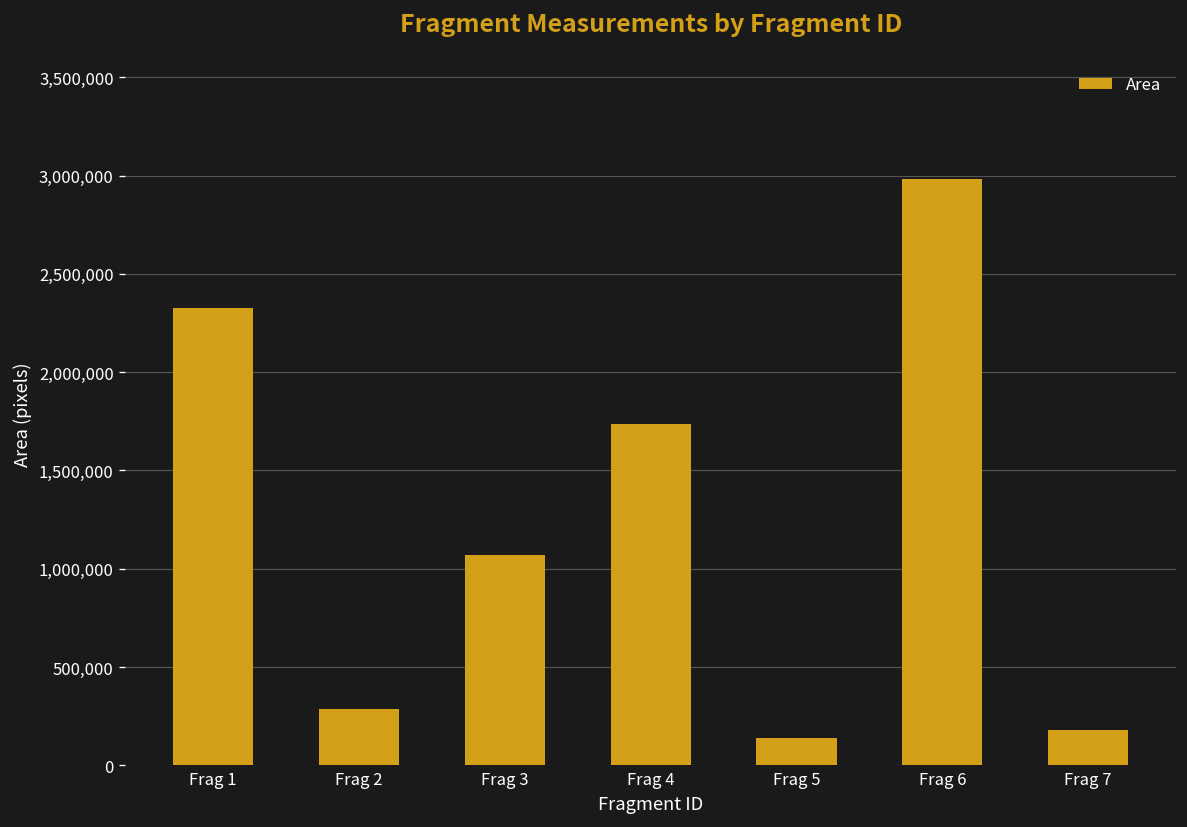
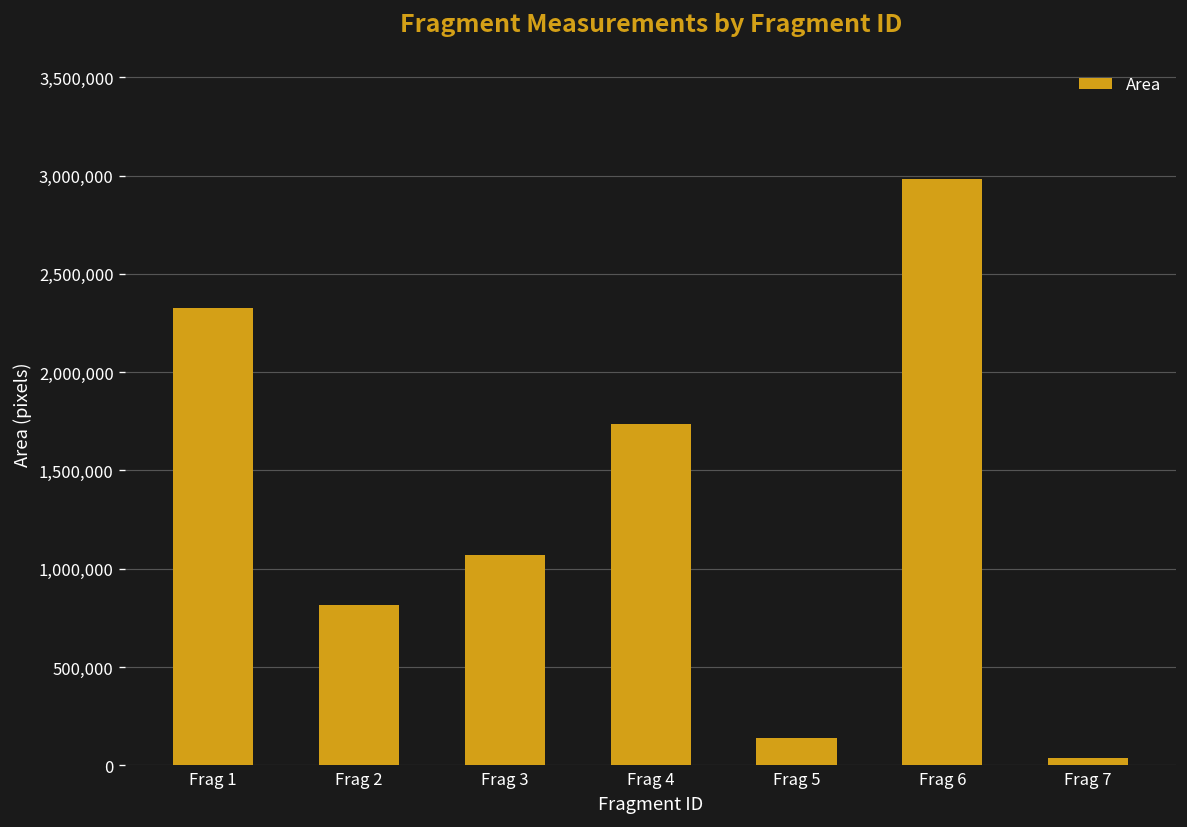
Frag 2: 280,000 -> 810,000
Frag 7: 180,000 -> 40,000
